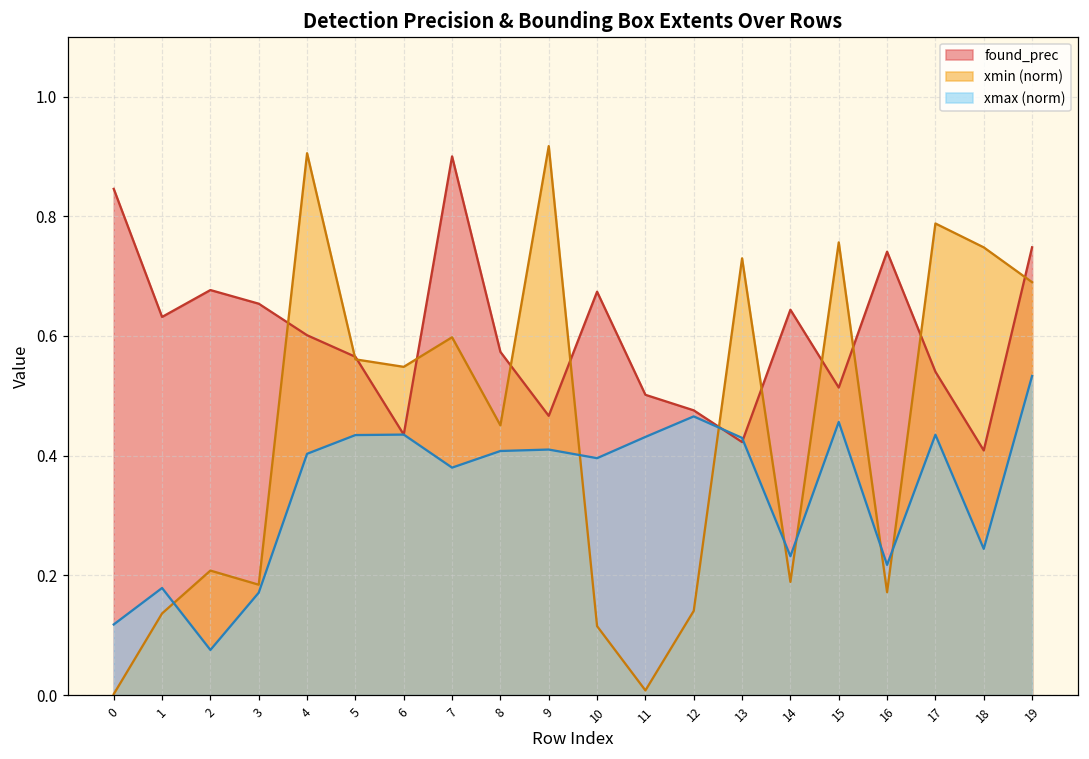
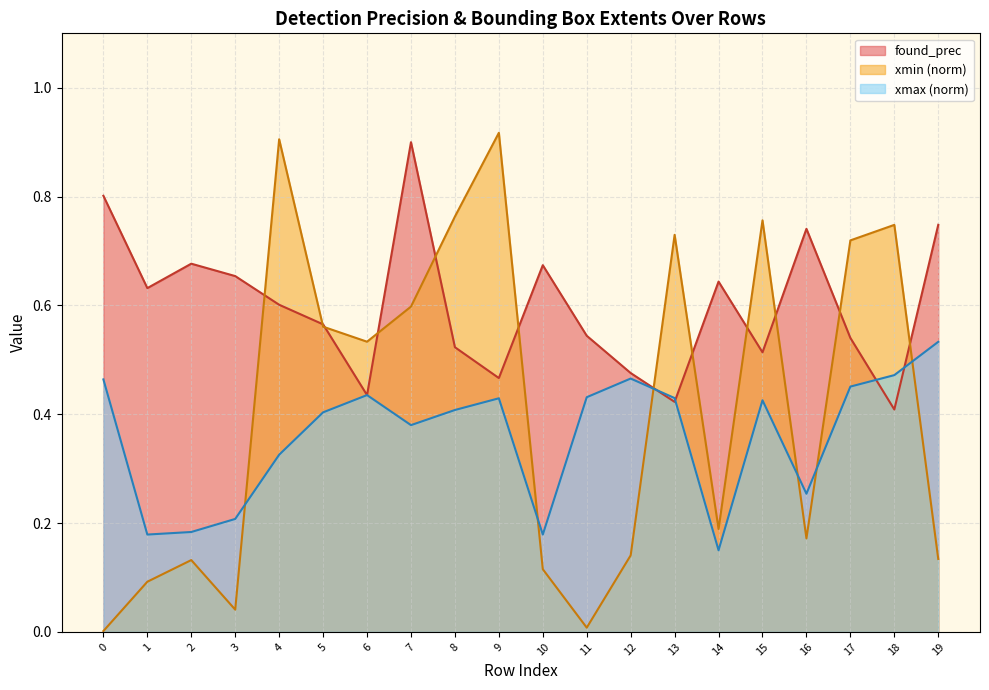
found_prec, 0: 0.85 -> 0.80
xmax (norm), 0: 0.12 -> 0.46
xmin (norm), 1: 0.14 -> 0.09
xmin (norm), 2: 0.21 -> 0.13
xmax (norm), 2: 0.08 -> 0.18
xmin (norm), 3: 0.18 -> 0.04
xmax (norm), 3: 0.17 -> 0.21
xmax (norm), 4: 0.40 -> 0.33
xmax (norm), 5: 0.43 -> 0.40
xmin (norm), 6: 0.55 -> 0.53
found_prec, 8: 0.57 -> 0.52
xmin (norm), 8: 0.45 -> 0.76
xmax (norm), 9: 0.41 -> 0.43
xmax (norm), 10: 0.40 -> 0.18
found_prec, 11: 0.50 -> 0.54
xmax (norm), 14: 0.23 -> 0.15
xmax (norm), 15: 0.46 -> 0.43
xmax (norm), 16: 0.22 -> 0.25
xmin (norm), 17: 0.79 -> 0.72
xmax (norm), 17: 0.44 -> 0.45
xmax (norm), 18: 0.24 -> 0.47
xmin (norm), 19: 0.69 -> 0.13
